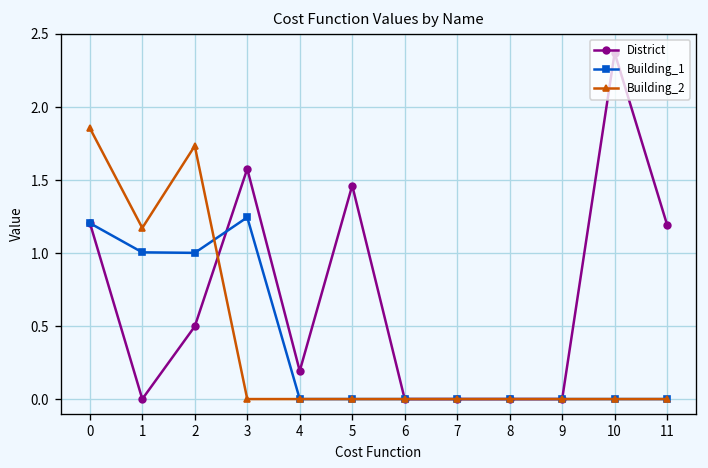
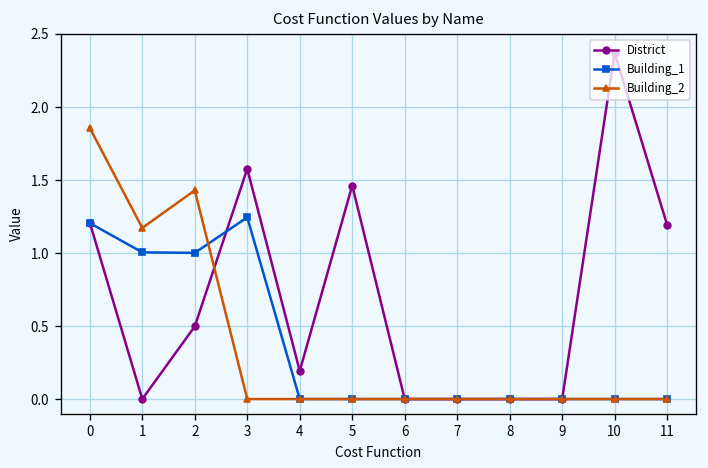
Building_2, 2: 1.73 -> 1.43
